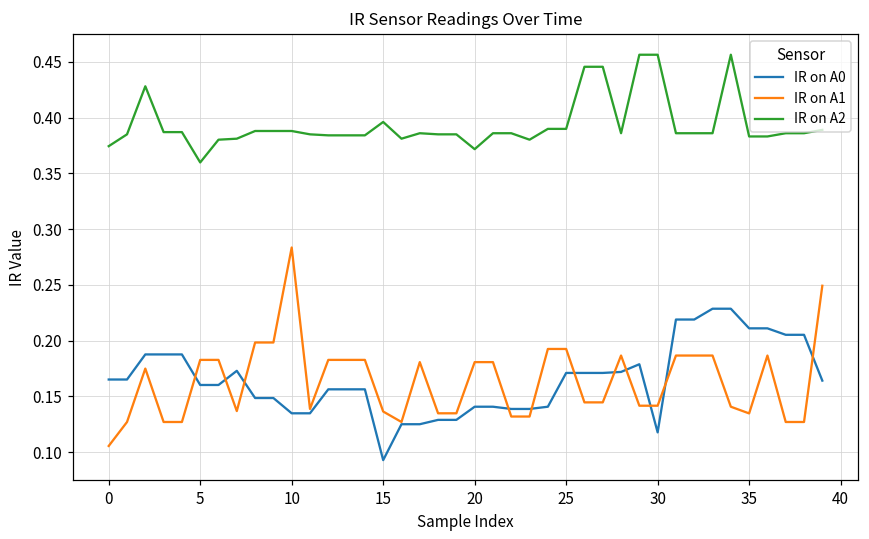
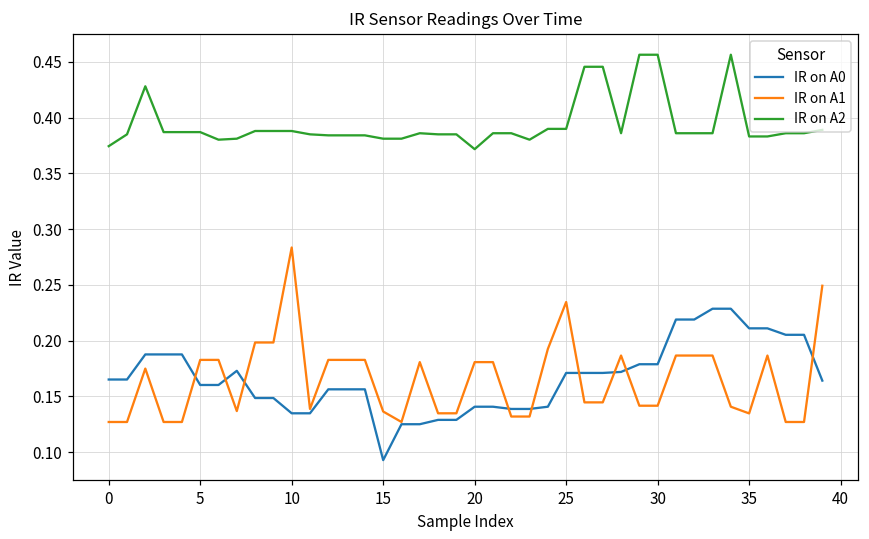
IR on A1, 0: 0.106 -> 0.127
IR on A2, 5: 0.360 -> 0.387
IR on A2, 15: 0.396 -> 0.381
IR on A1, 25: 0.193 -> 0.235
IR on A0, 30: 0.118 -> 0.179
